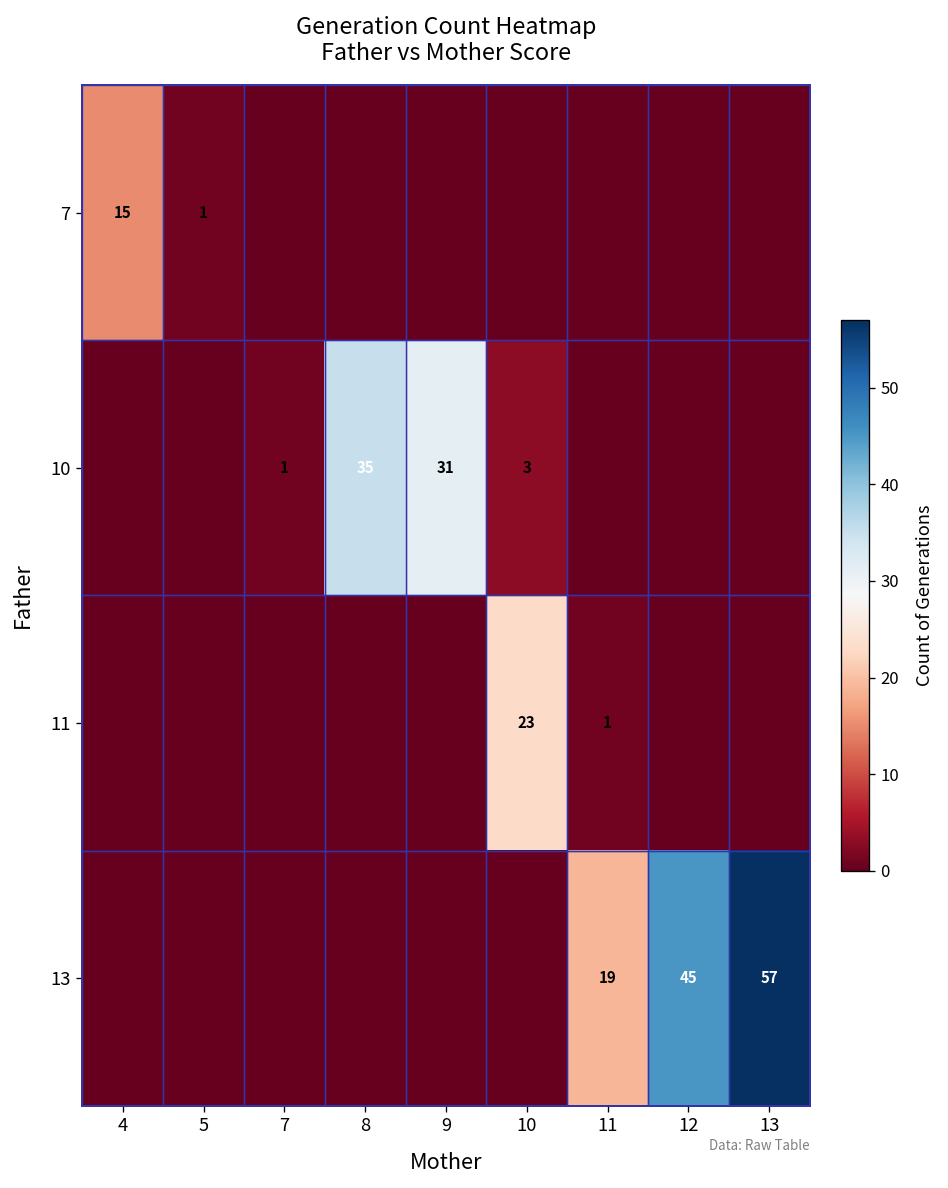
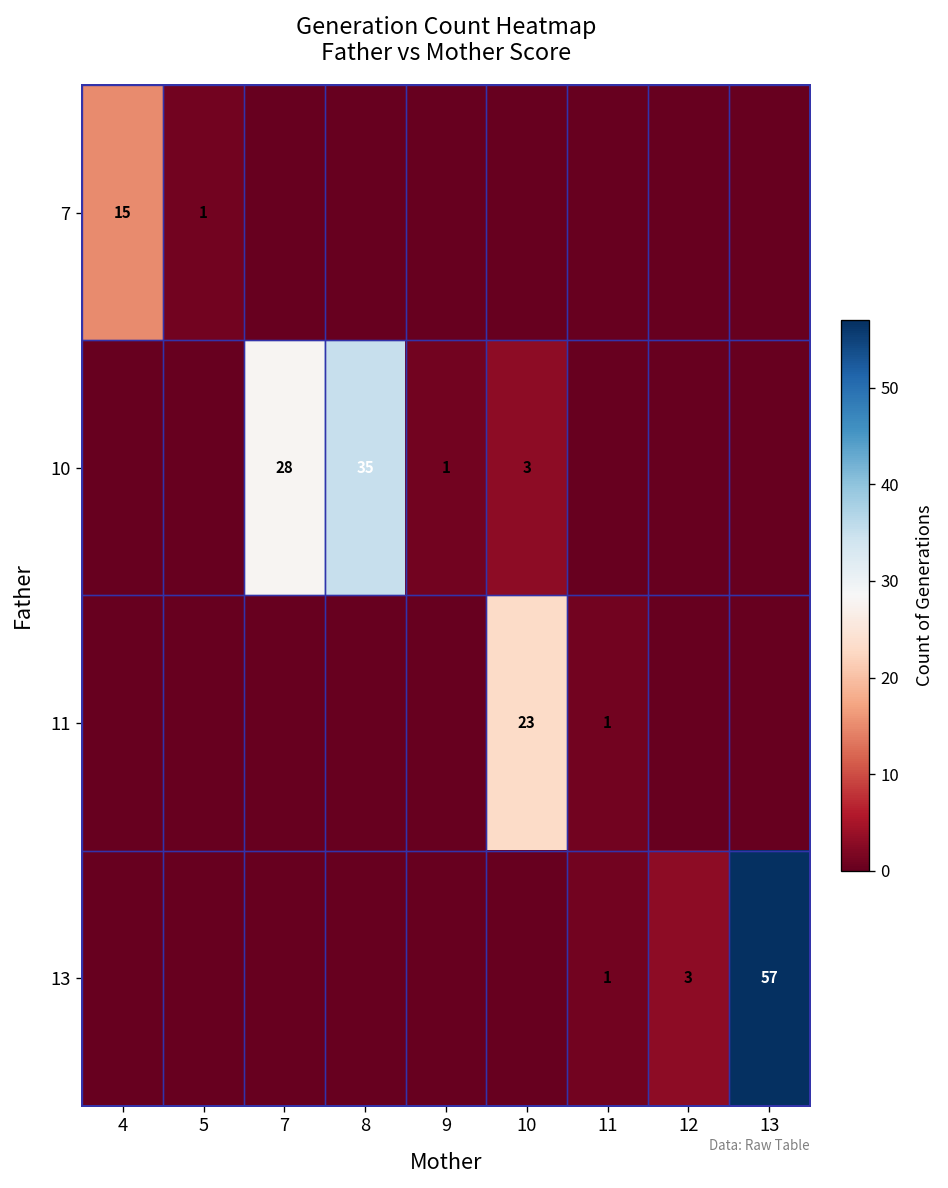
10, 7: 1 -> 28
10, 9: 31 -> 1
13, 11: 19 -> 1
13, 12: 45 -> 3
